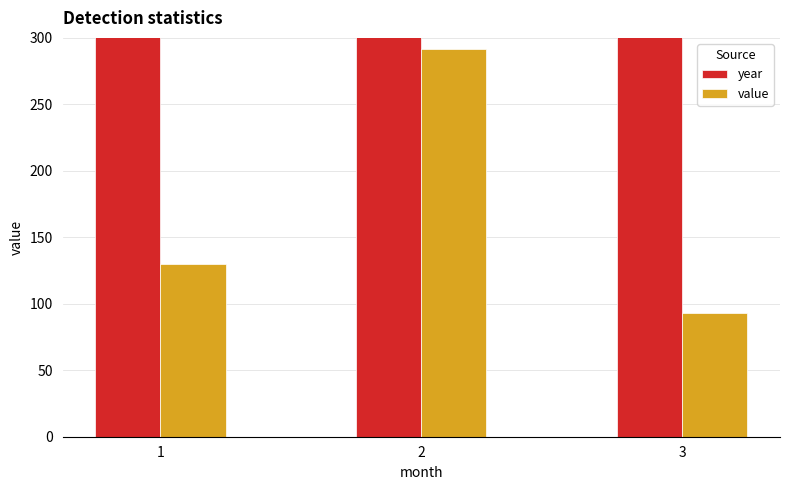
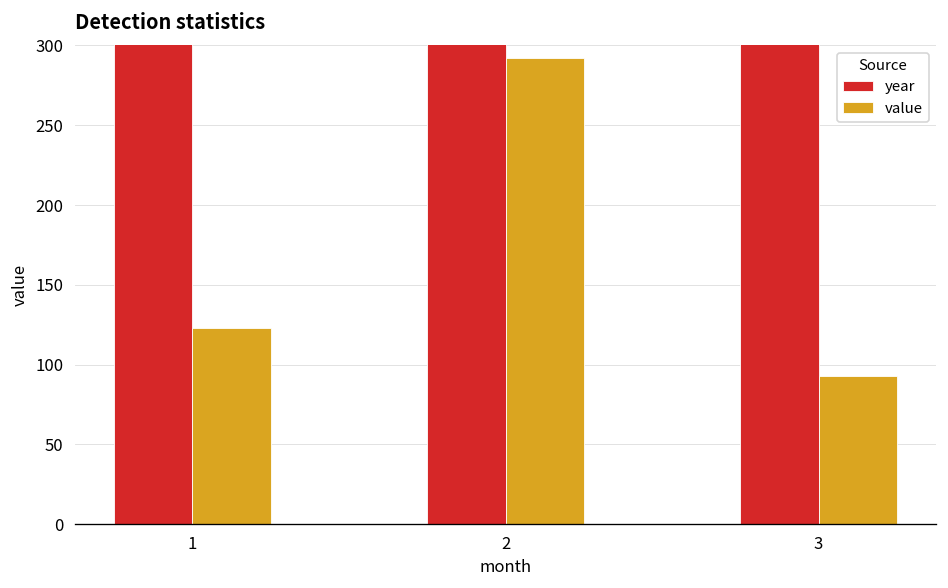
value, 1: 130 -> 123
